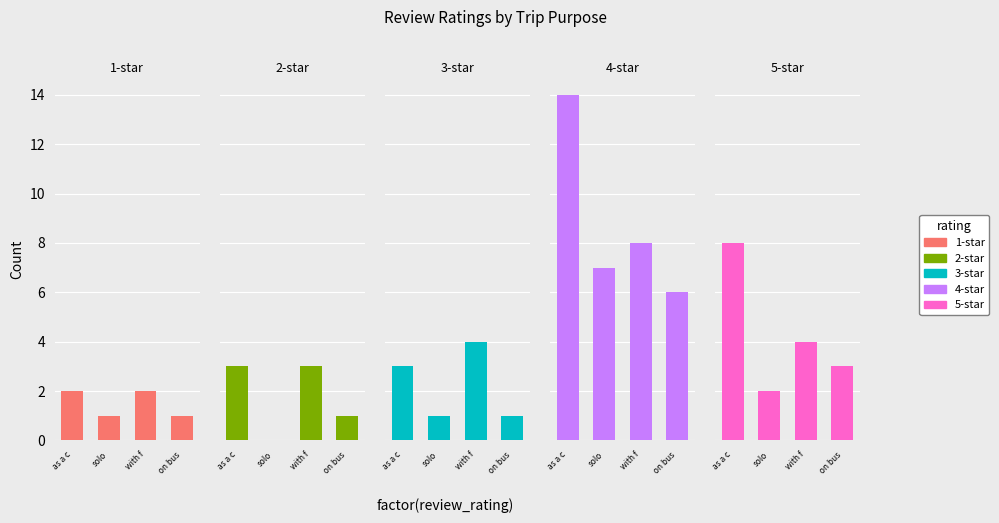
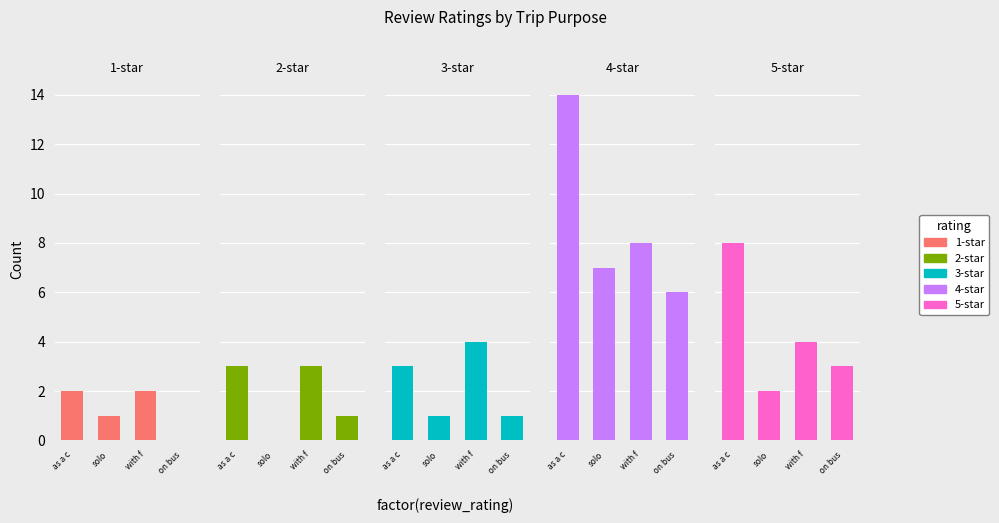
1-star, on bus: 1 -> 0
